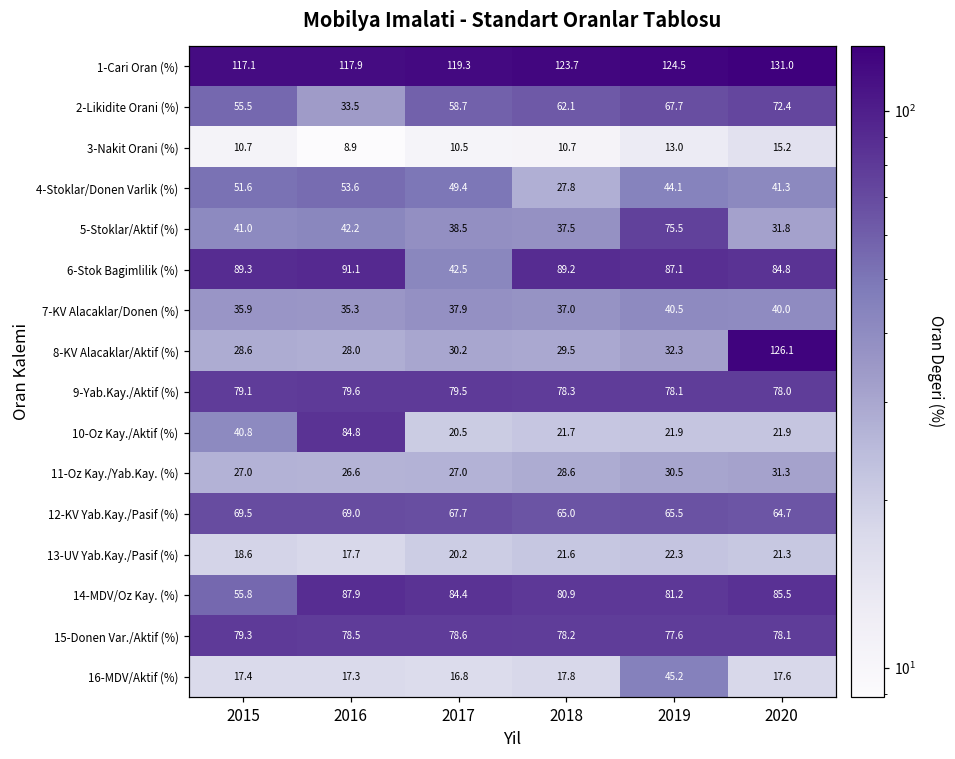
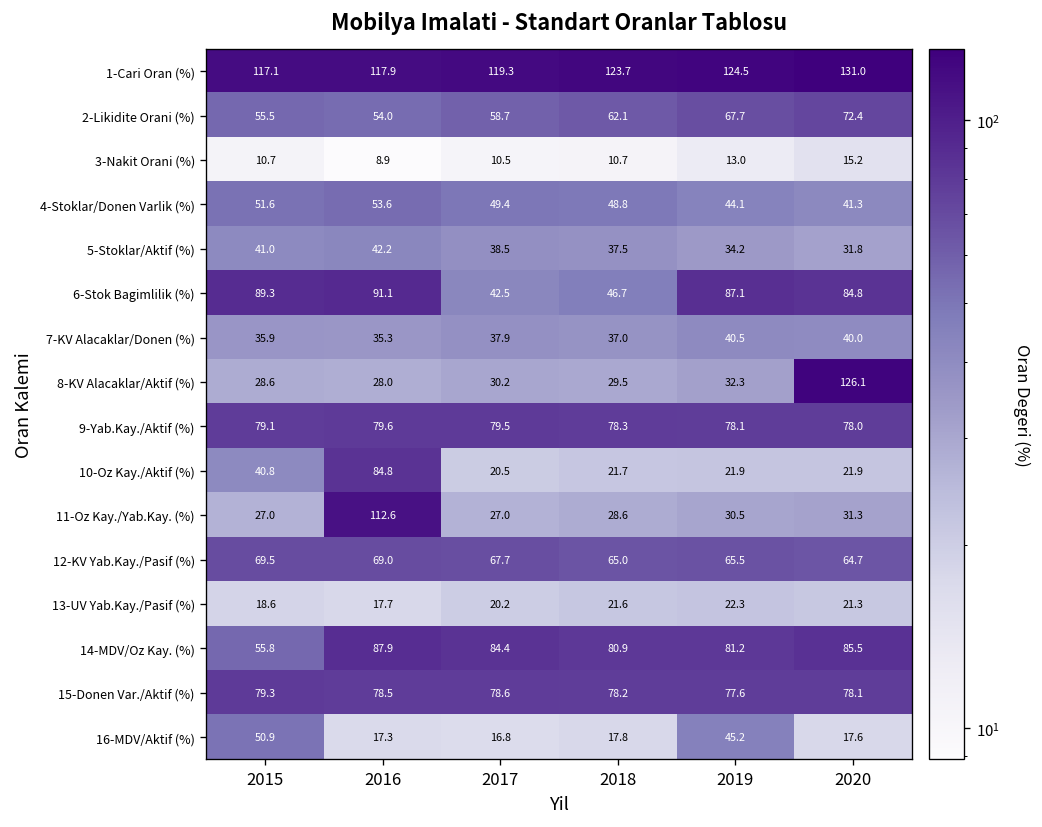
2-Likidite Orani (%), 2016: 33.5 -> 54.0
4-Stoklar/Donen Varlik (%), 2018: 27.8 -> 48.8
5-Stoklar/Aktif (%), 2019: 75.5 -> 34.2
6-Stok Bagimlilik (%), 2018: 89.2 -> 46.7
11-Oz Kay./Yab.Kay. (%), 2016: 26.6 -> 112.6
16-MDV/Aktif (%), 2015: 17.4 -> 50.9
